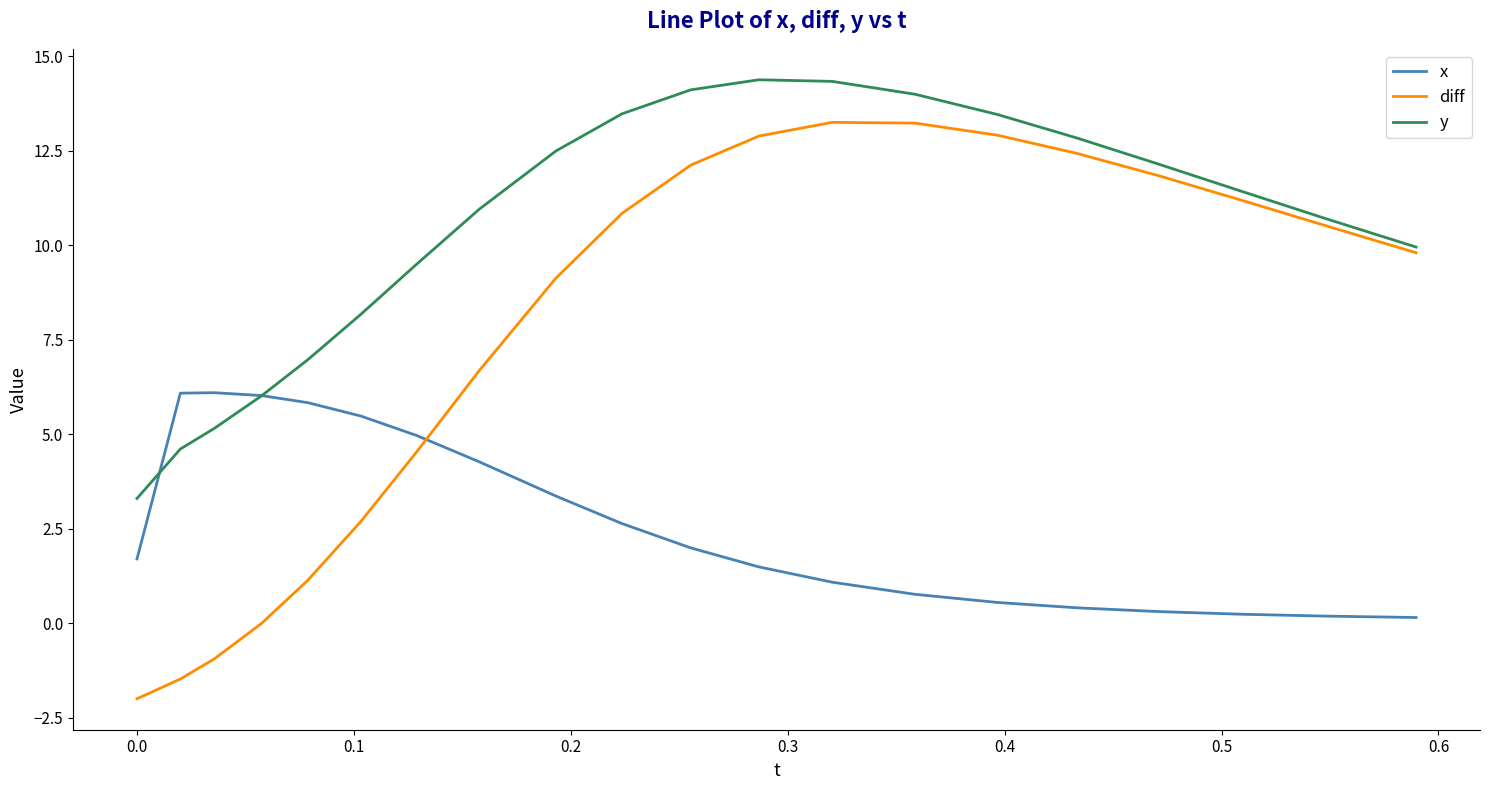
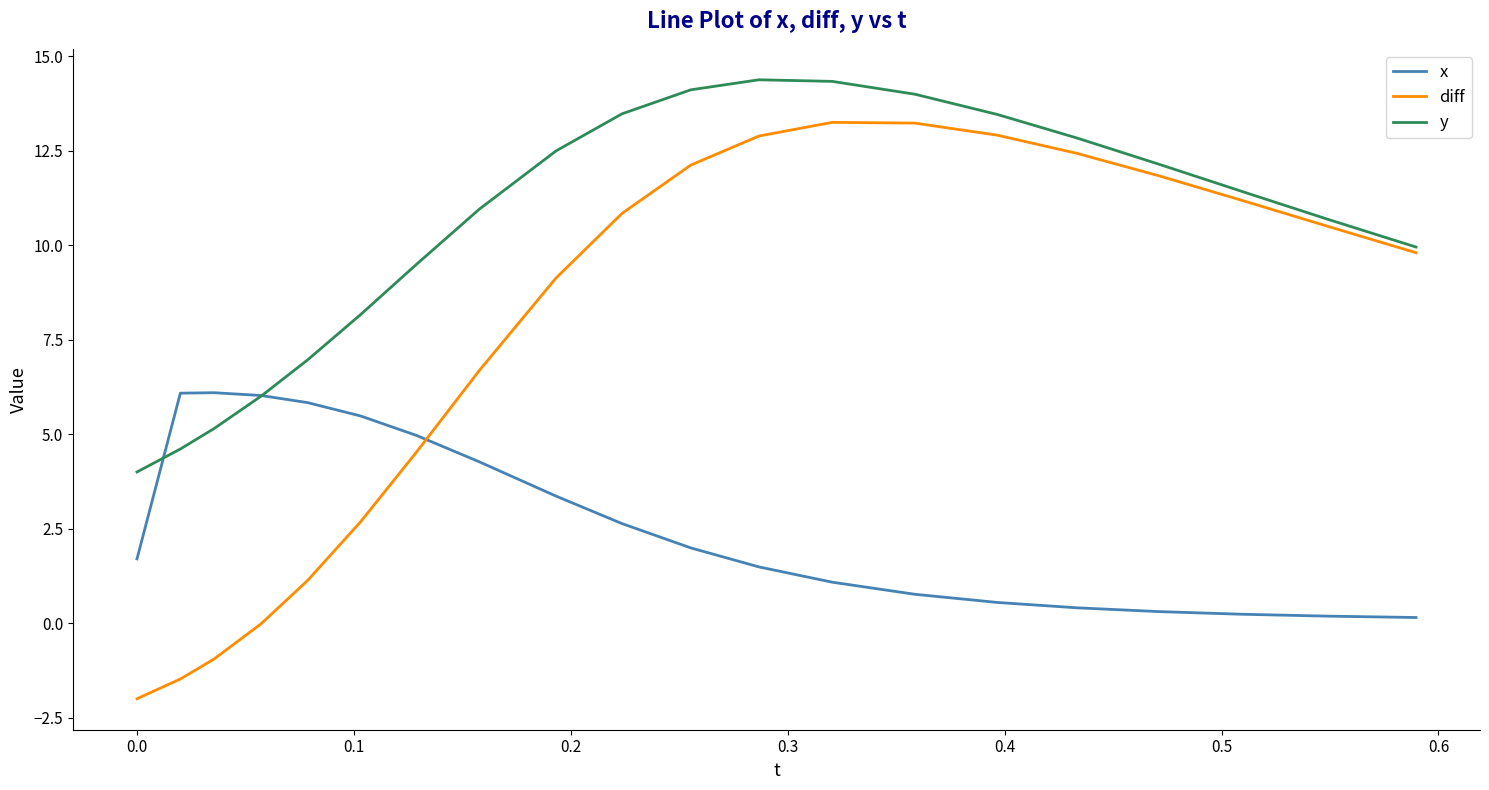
y, 0.0: 3.3 -> 4.0
